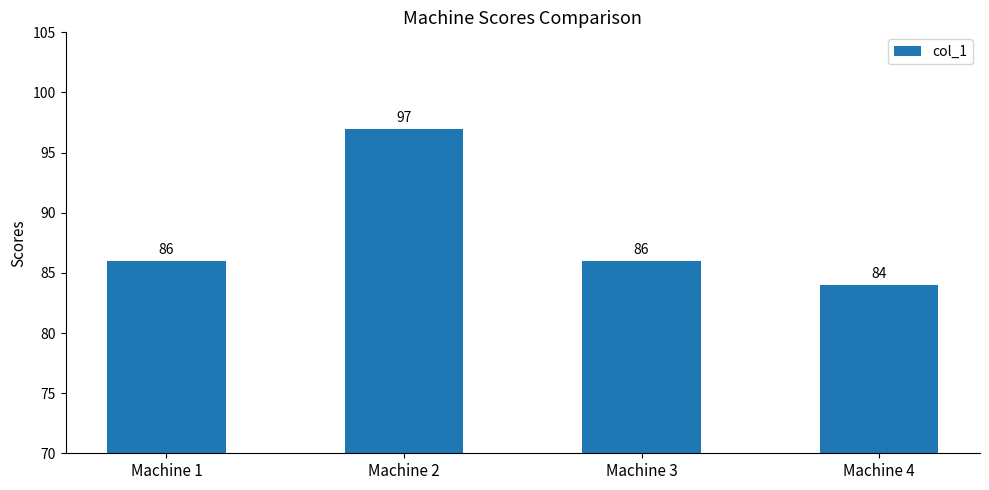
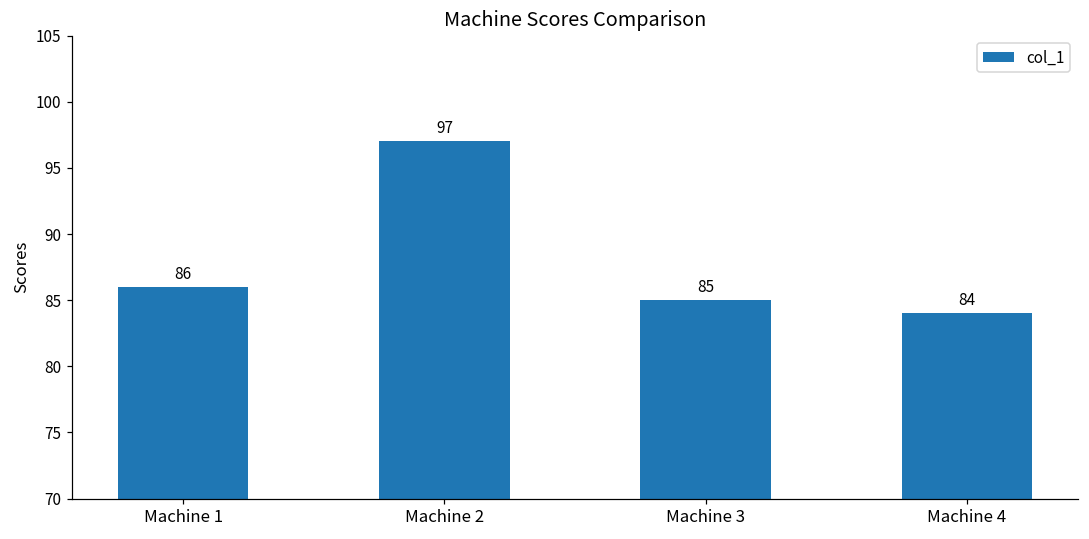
Machine 3: 86 -> 85
